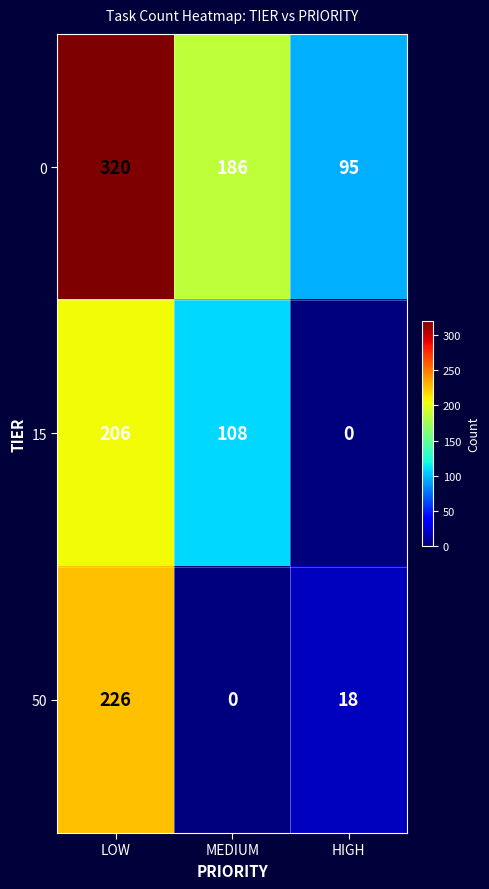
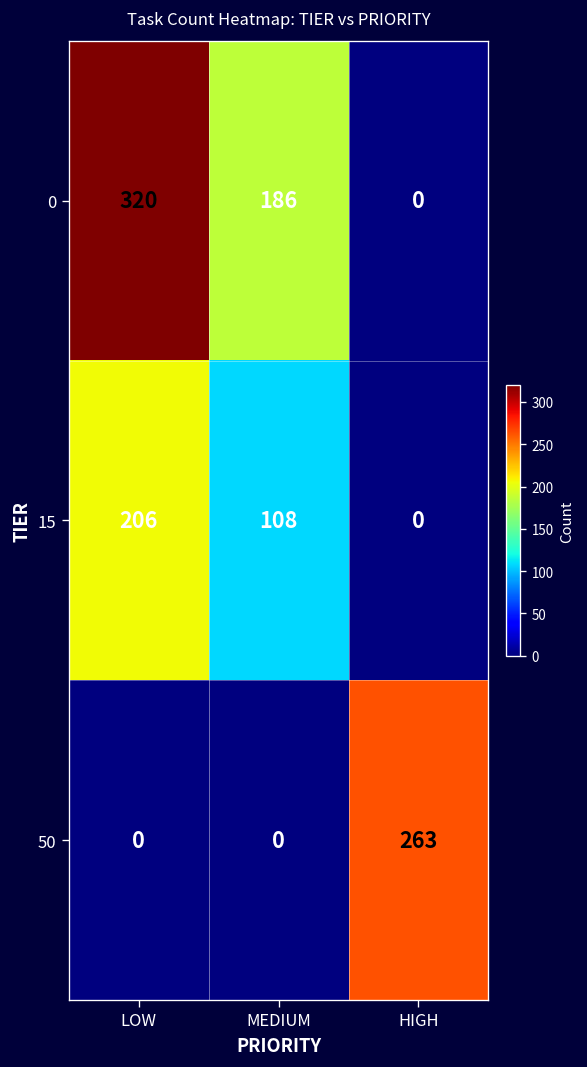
0, HIGH: 95 -> 0
50, LOW: 226 -> 0
50, HIGH: 18 -> 263
